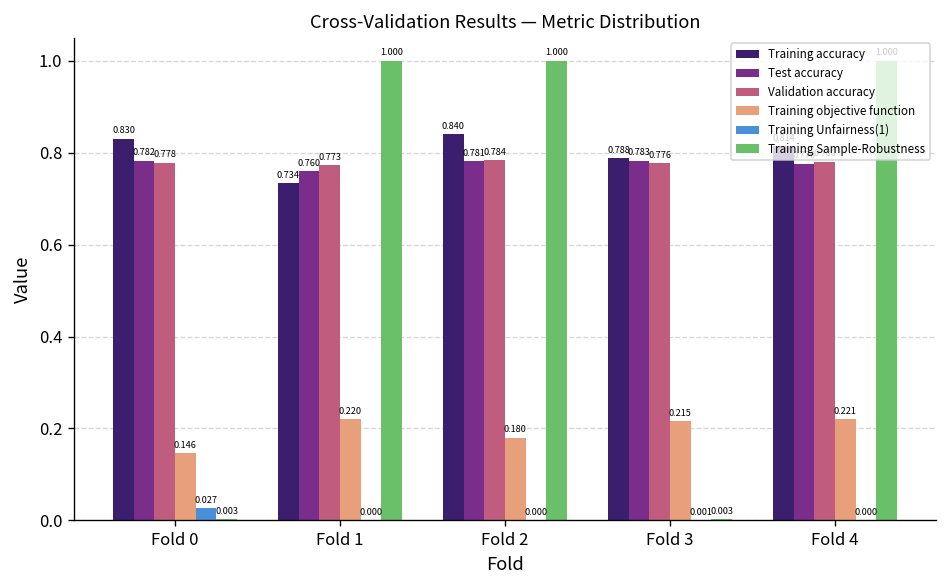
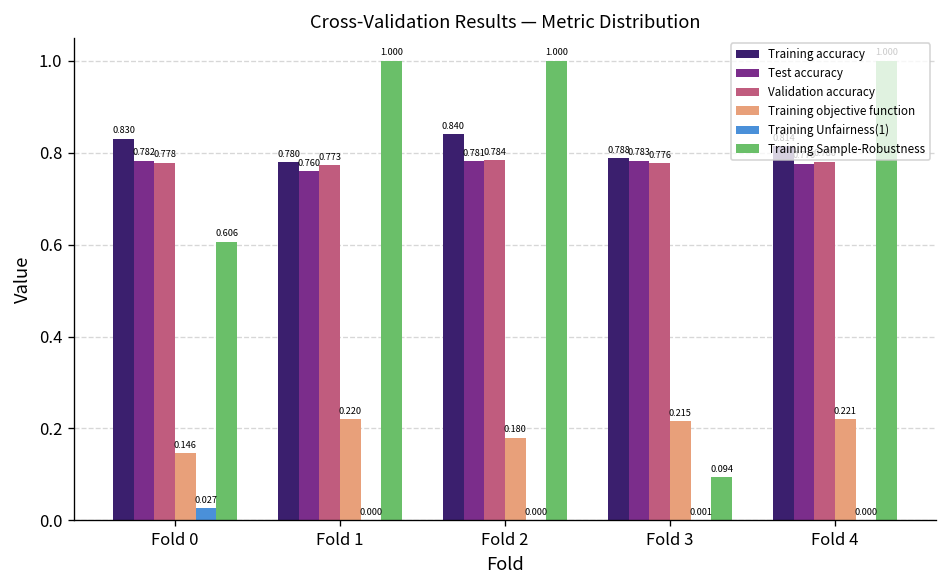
Training Sample-Robustness, Fold 0: 0.003 -> 0.606
Training accuracy, Fold 1: 0.734 -> 0.780
Training Sample-Robustness, Fold 3: 0.003 -> 0.094
